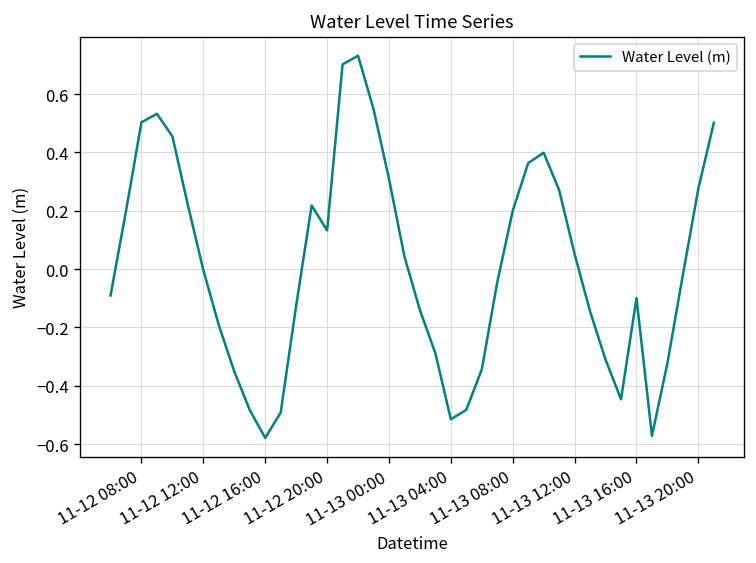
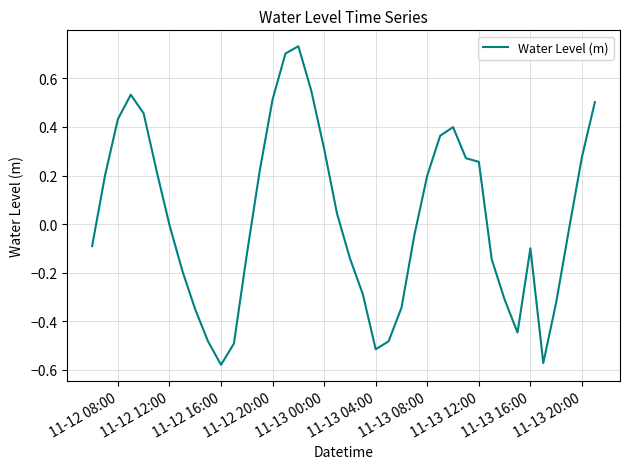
11-12 08:00: 0.50 -> 0.43
11-12 20:00: 0.13 -> 0.51
11-13 12:00: 0.05 -> 0.26
